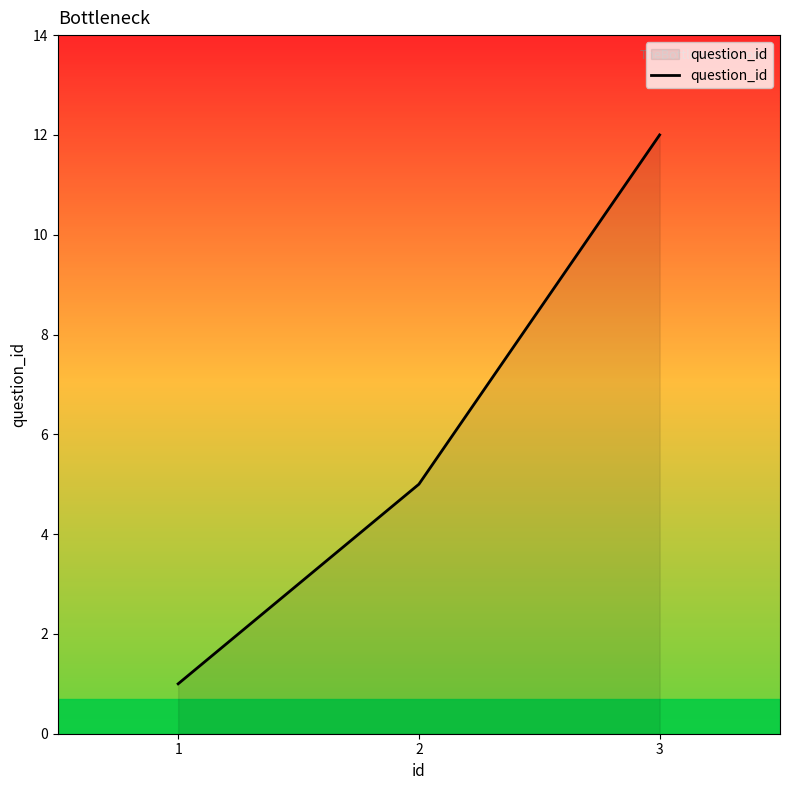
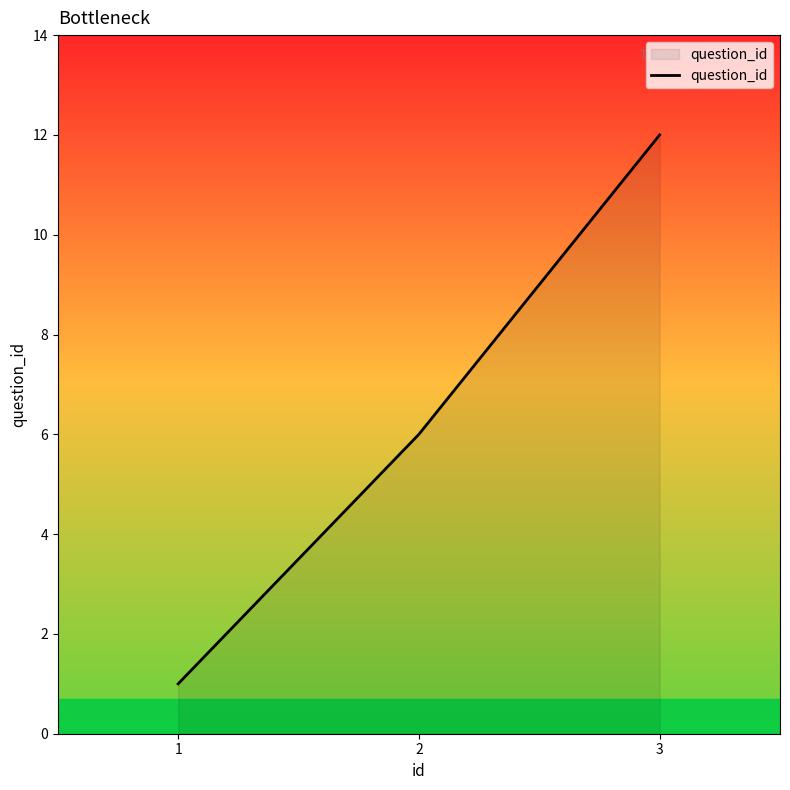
2: 5 -> 6
